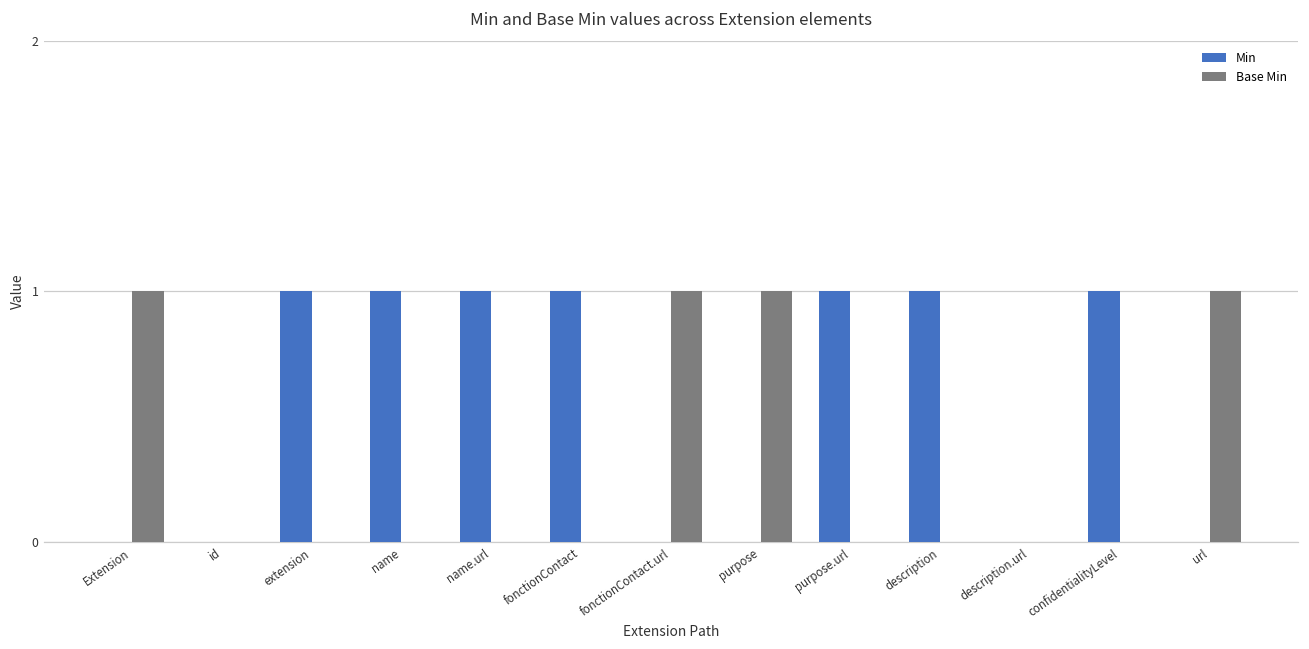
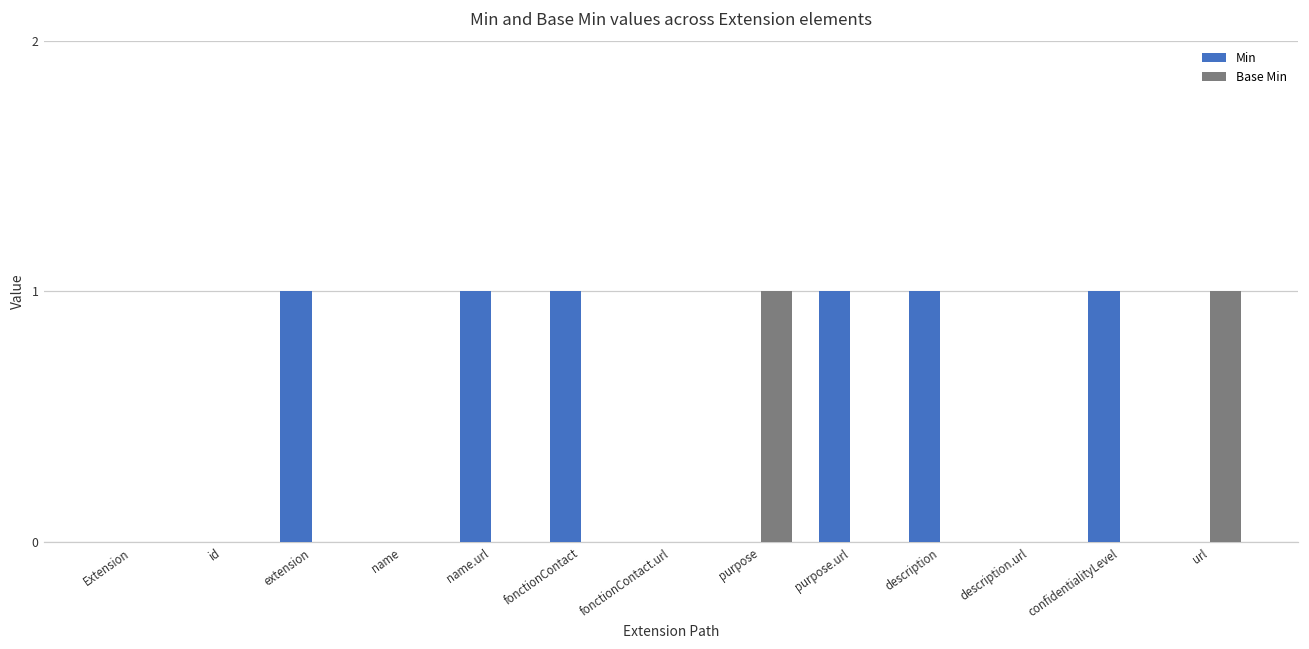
Base Min, Extension: 1 -> 0
Min, name: 1 -> 0
Base Min, fonctionContact.url: 1 -> 0
